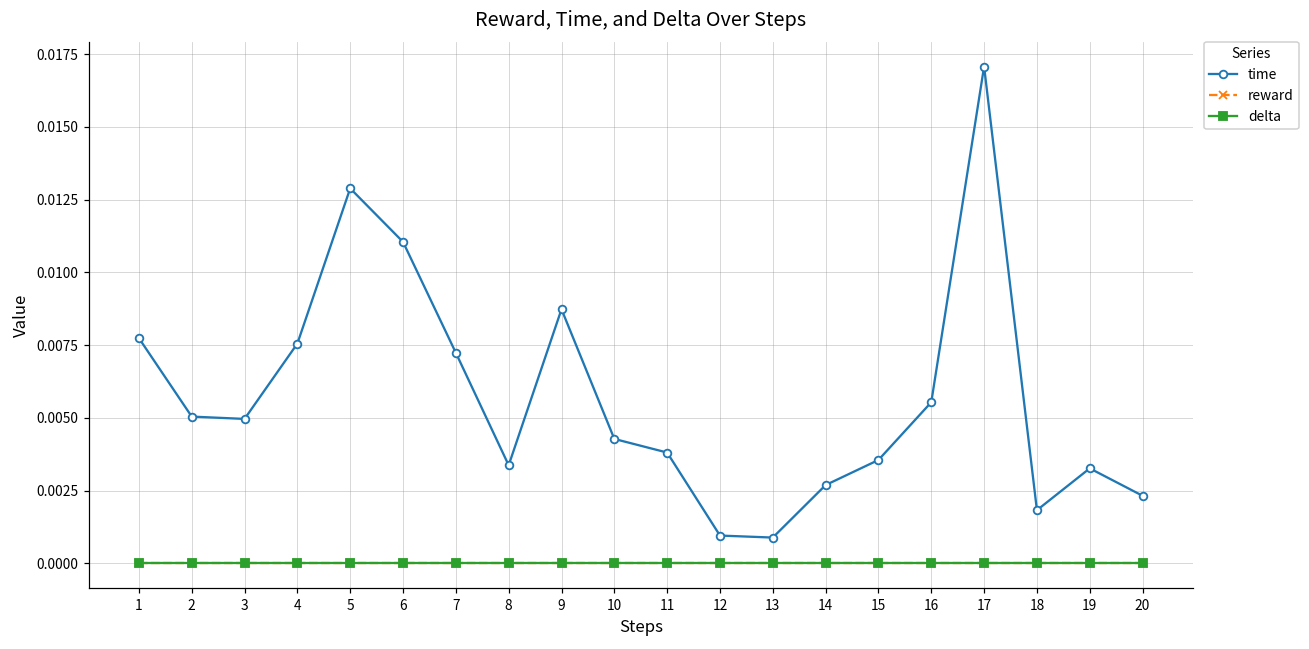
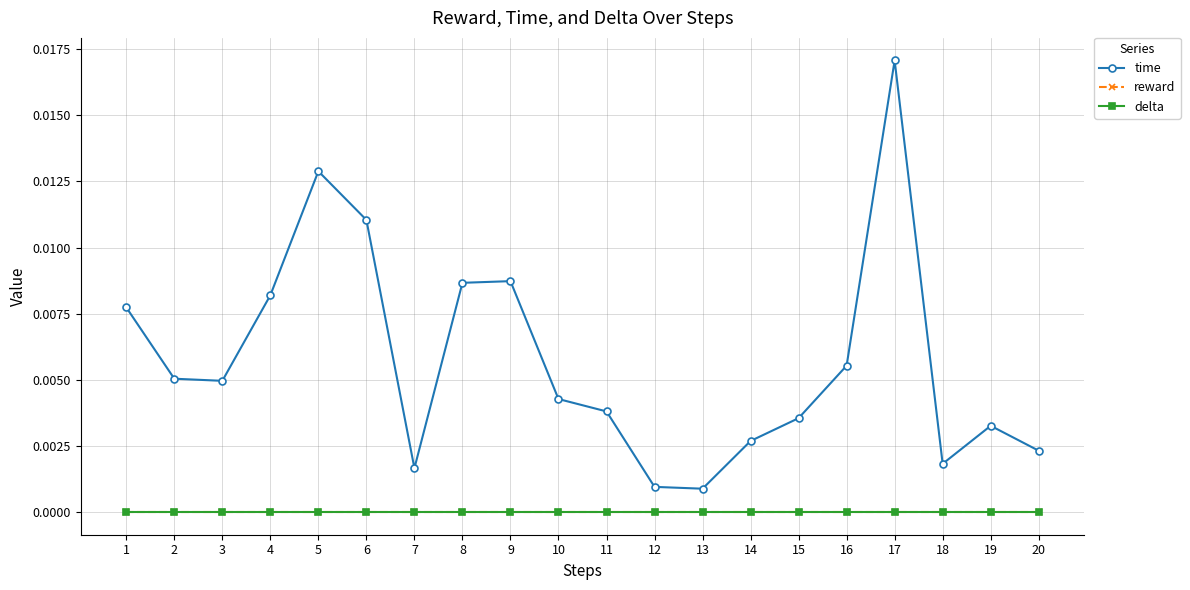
time, 4: 0.0076 -> 0.0082
time, 7: 0.0072 -> 0.0017
time, 8: 0.0034 -> 0.0087
